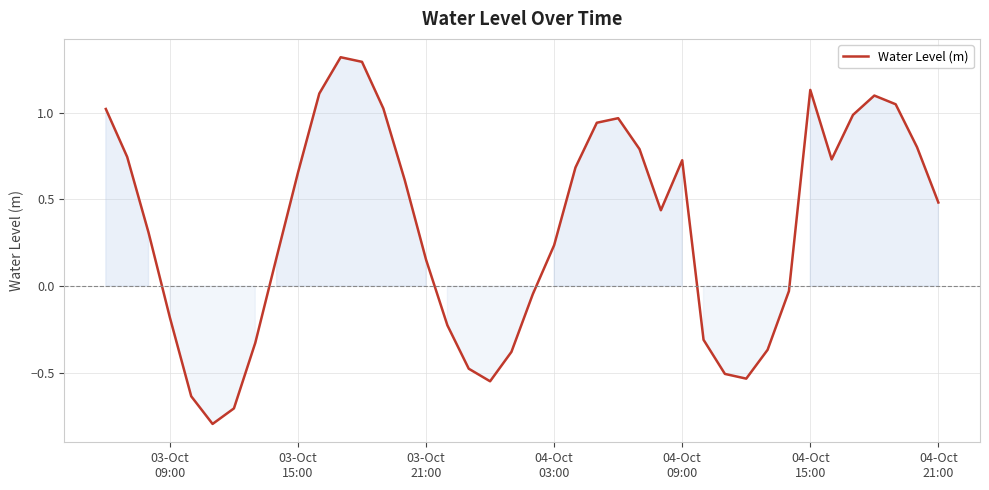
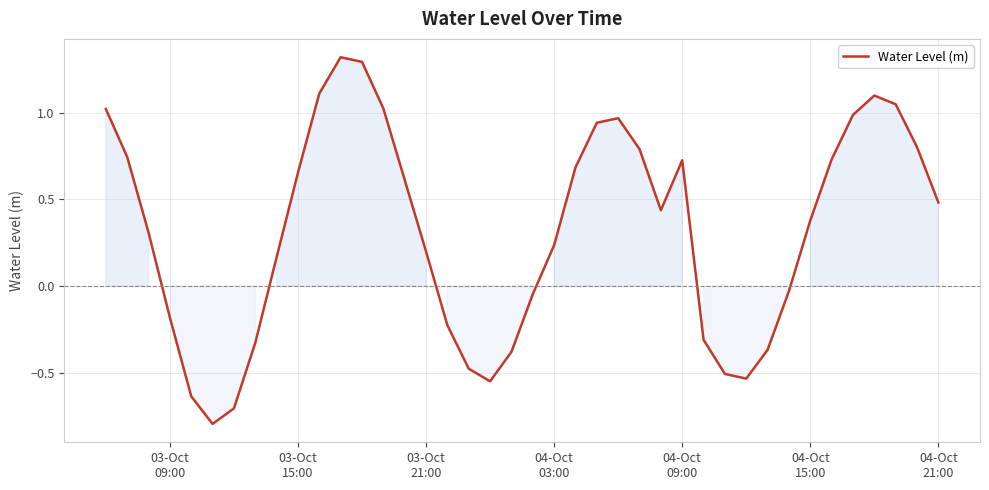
03-Oct 21:00: 0.15 -> 0.20
04-Oct 15:00: 1.13 -> 0.38
